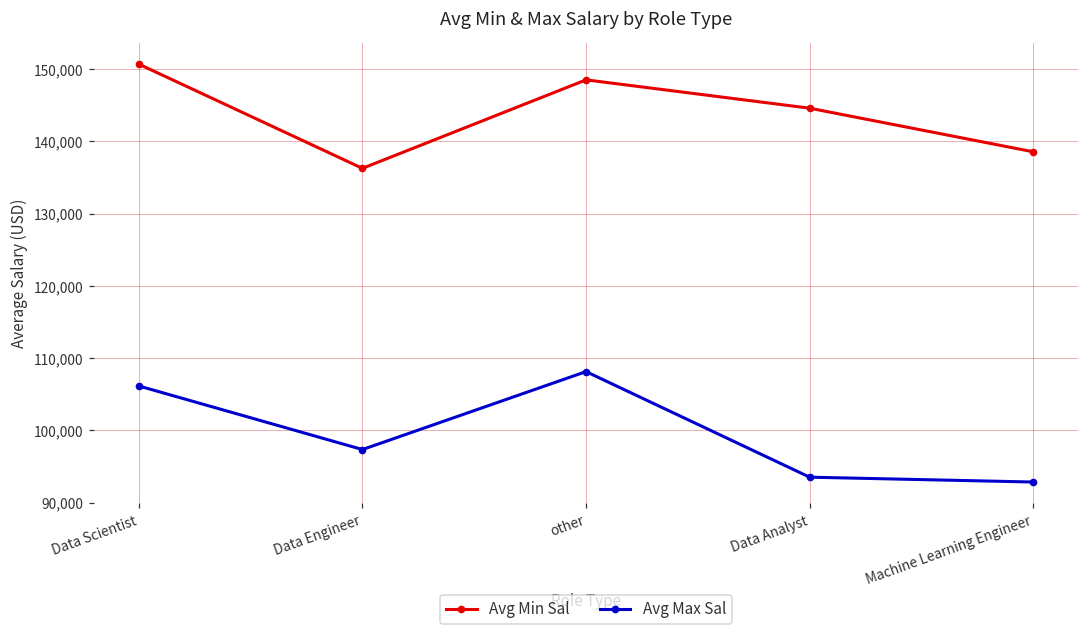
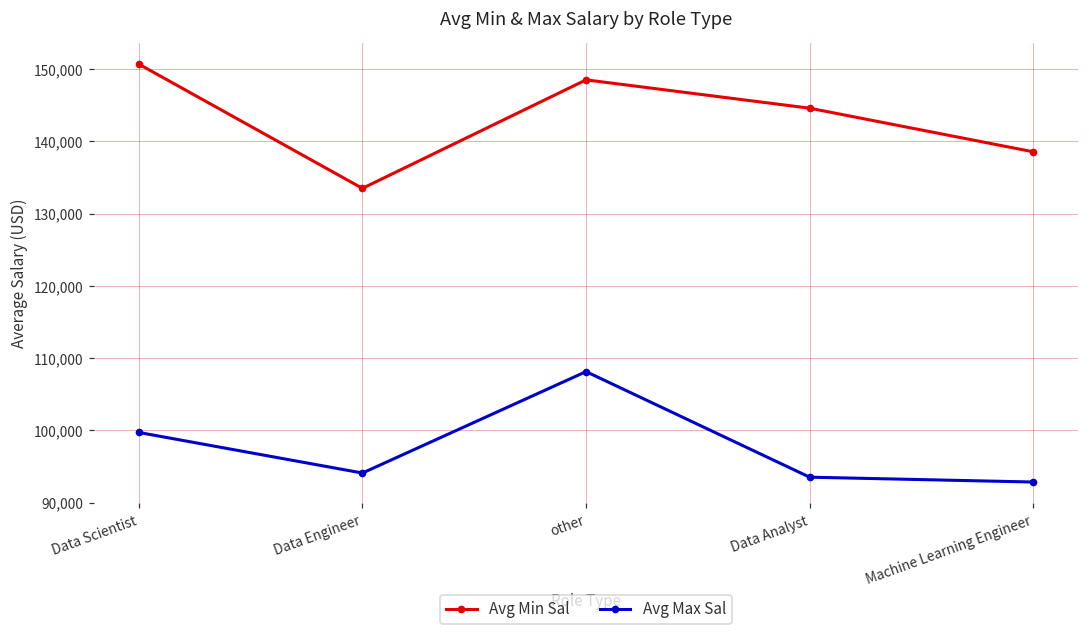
Avg Max Sal, Data Scientist: 106,000 -> 100,000
Avg Min Sal, Data Engineer: 136,000 -> 134,000
Avg Max Sal, Data Engineer: 97,000 -> 94,000
